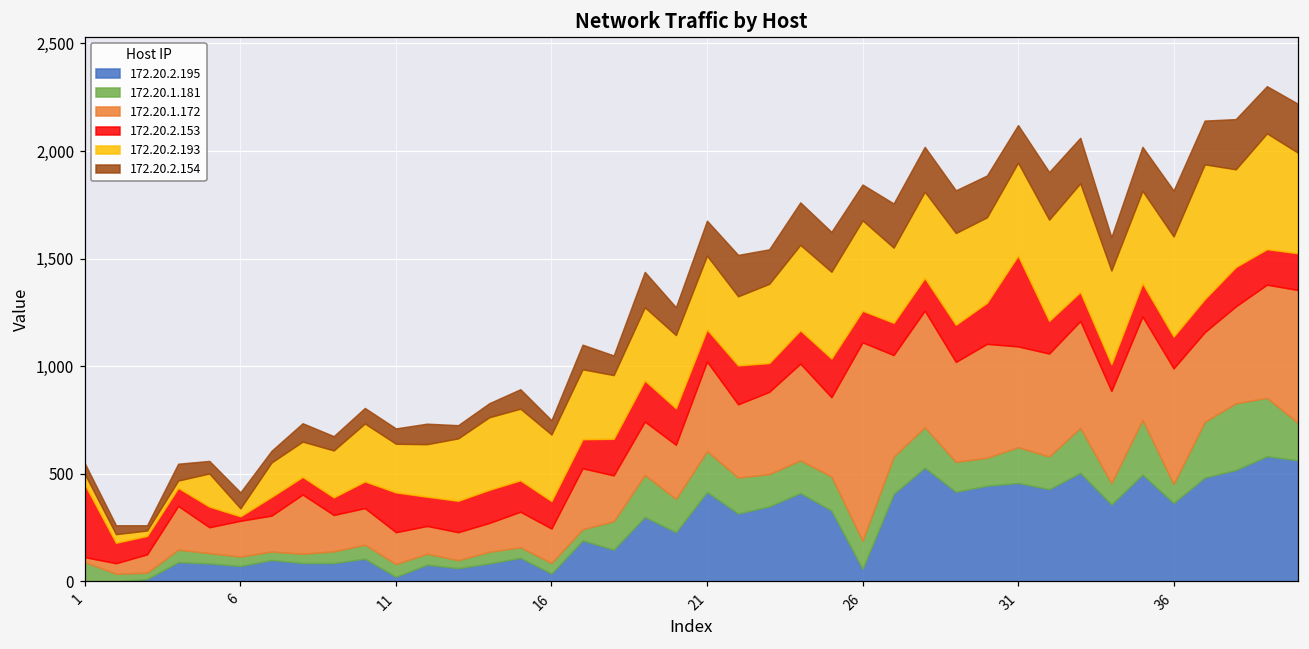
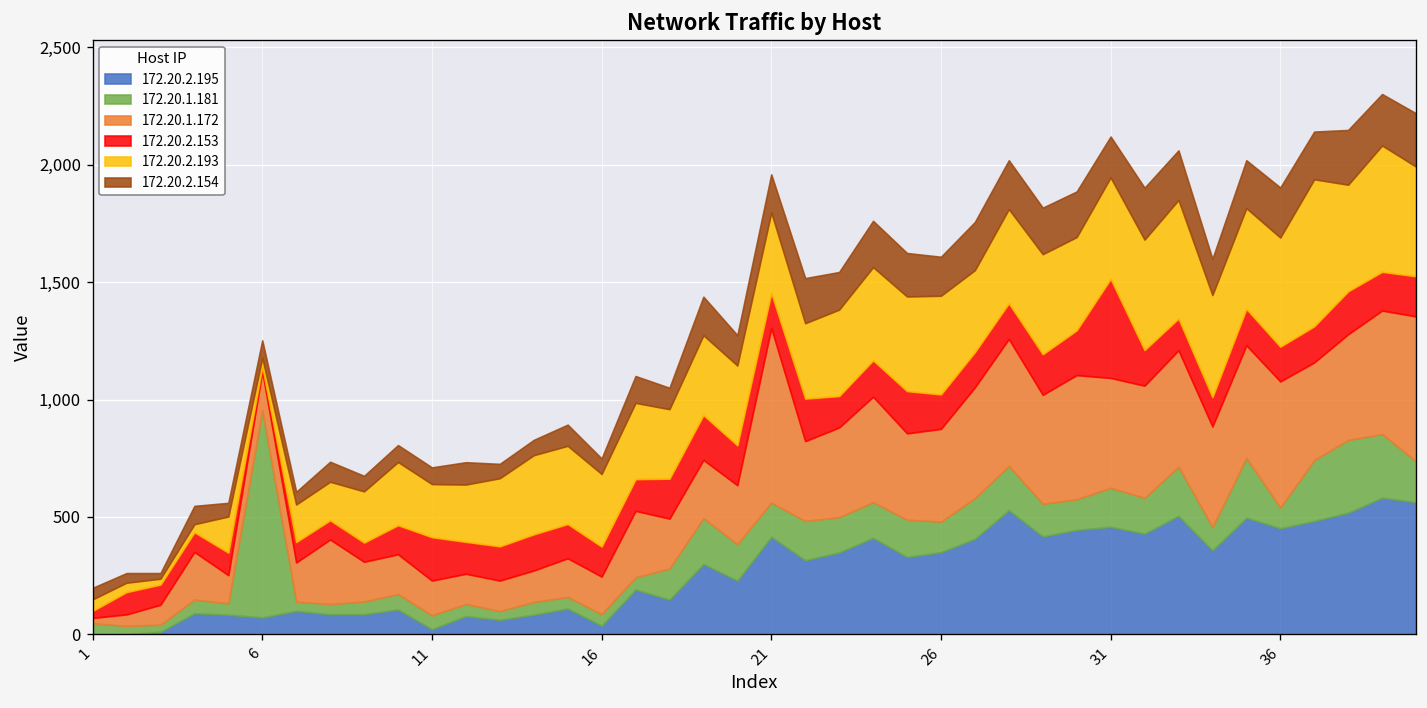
172.20.1.181, 1: 90 -> 50
172.20.2.153, 1: 340 -> 30
172.20.1.181, 6: 40 -> 880
172.20.1.181, 21: 190 -> 150
172.20.1.172, 21: 420 -> 740
172.20.2.195, 26: 60 -> 350
172.20.1.172, 26: 920 -> 400
172.20.2.195, 36: 370 -> 450
